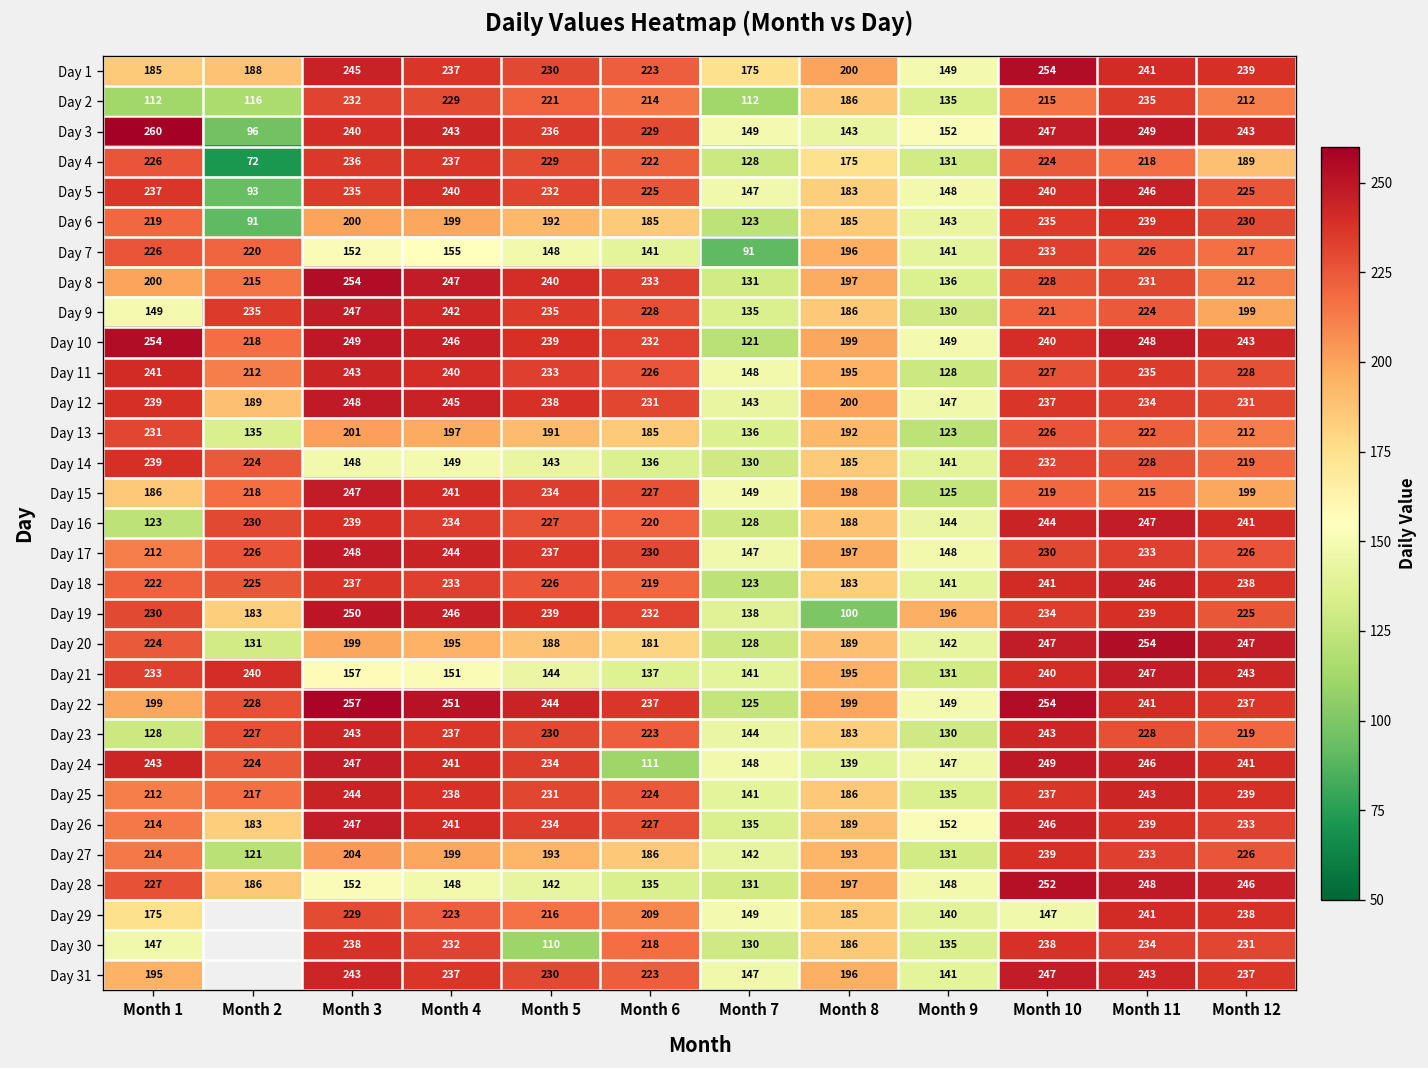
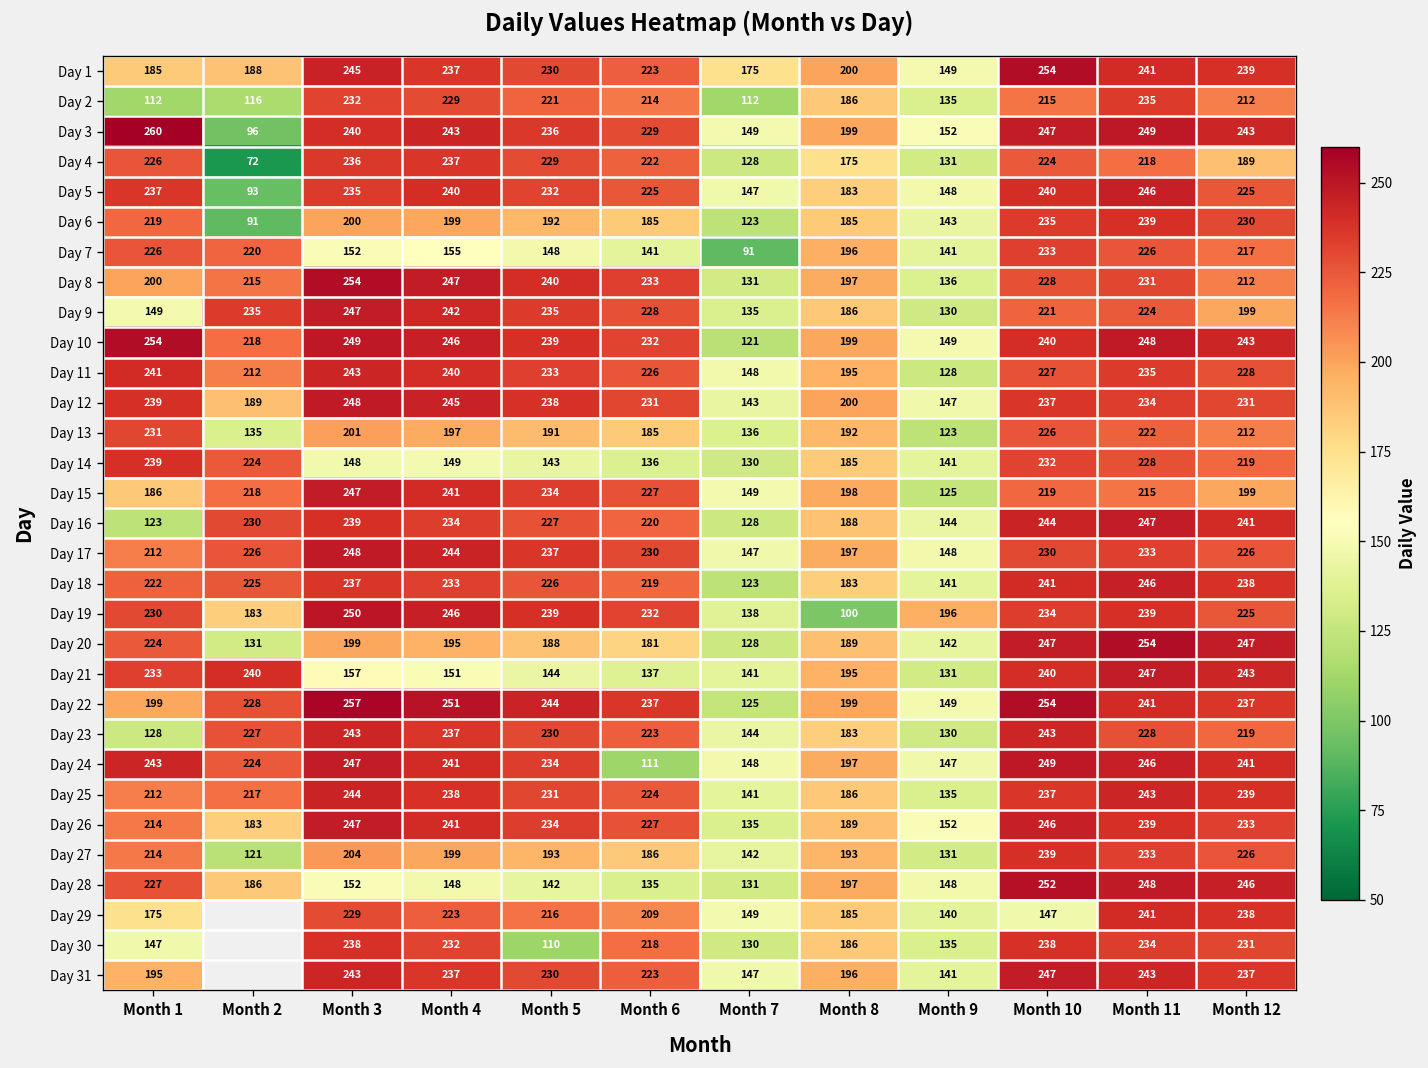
Day 3, Month 8: 143 -> 199
Day 24, Month 8: 139 -> 197
